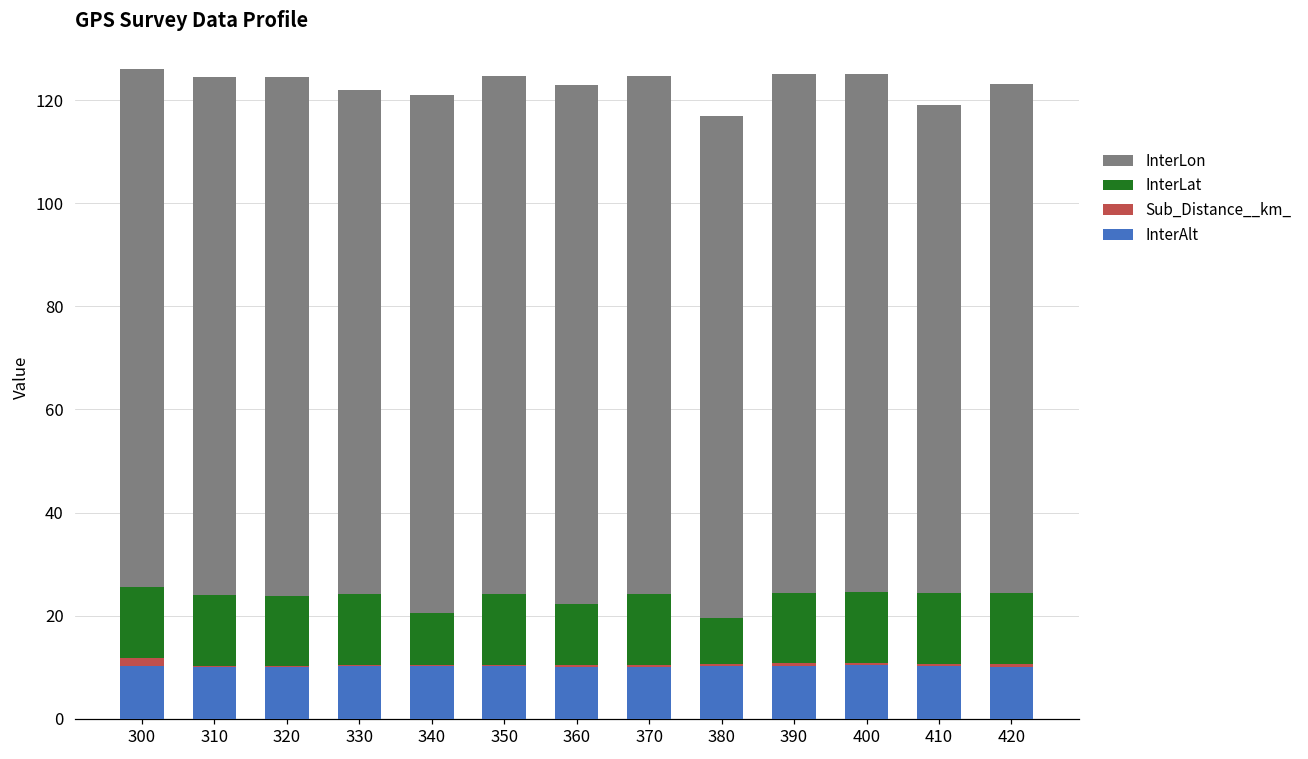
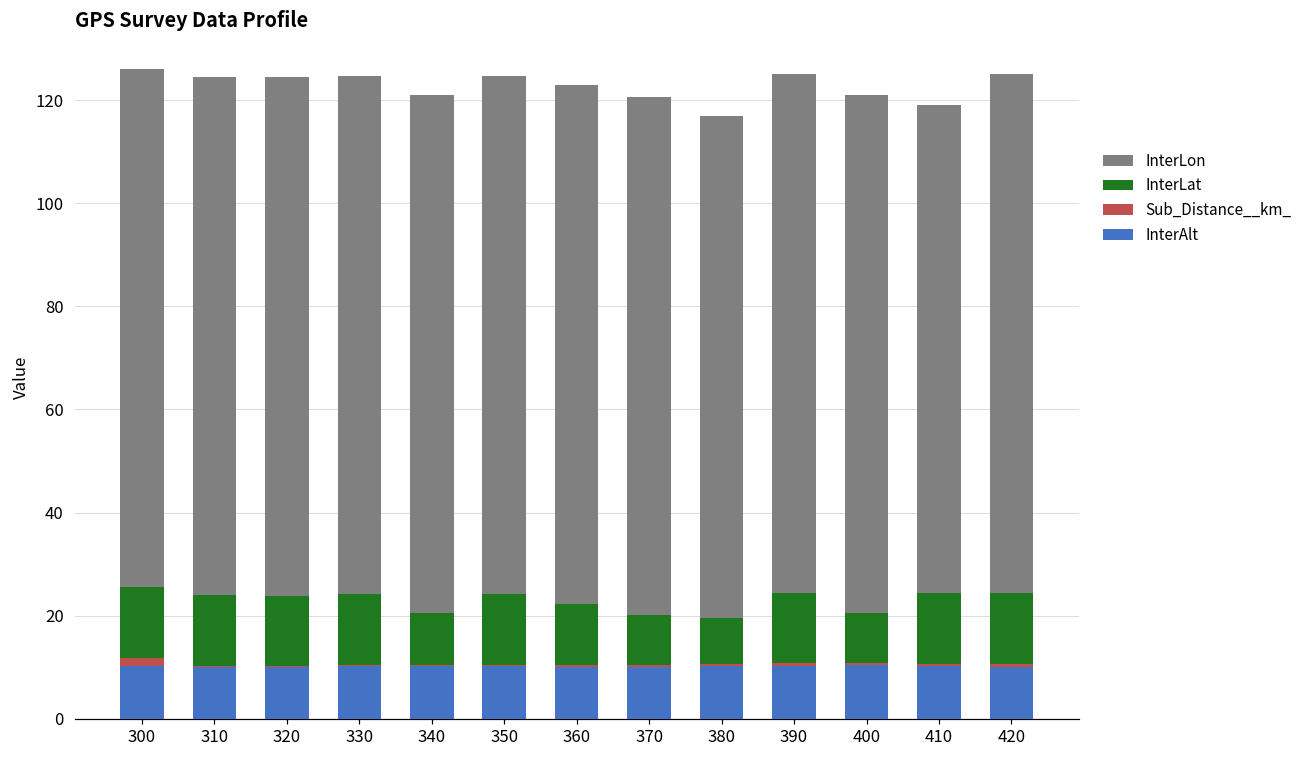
InterLon, 330: 98 -> 101
InterLat, 370: 14 -> 10
InterLat, 400: 14 -> 10
InterLon, 420: 99 -> 101
